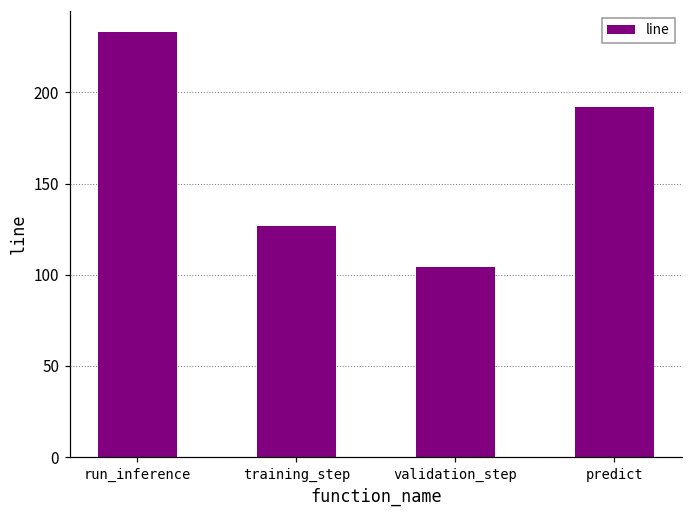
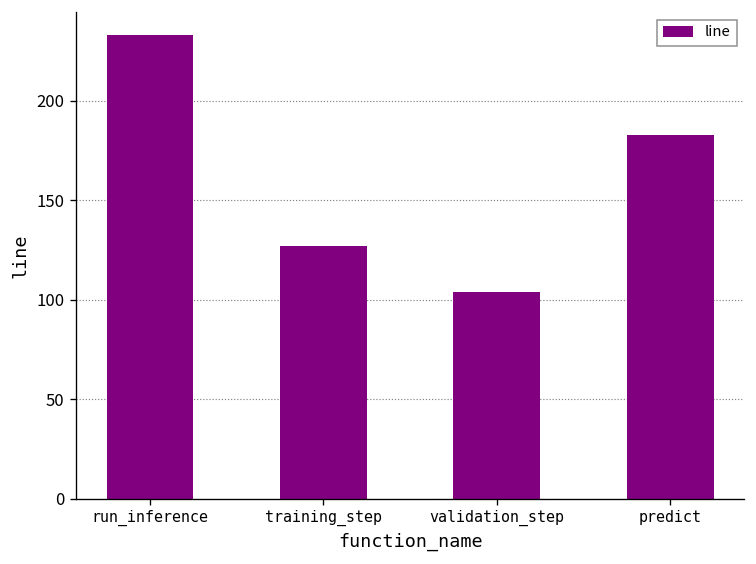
predict: 192 -> 183
